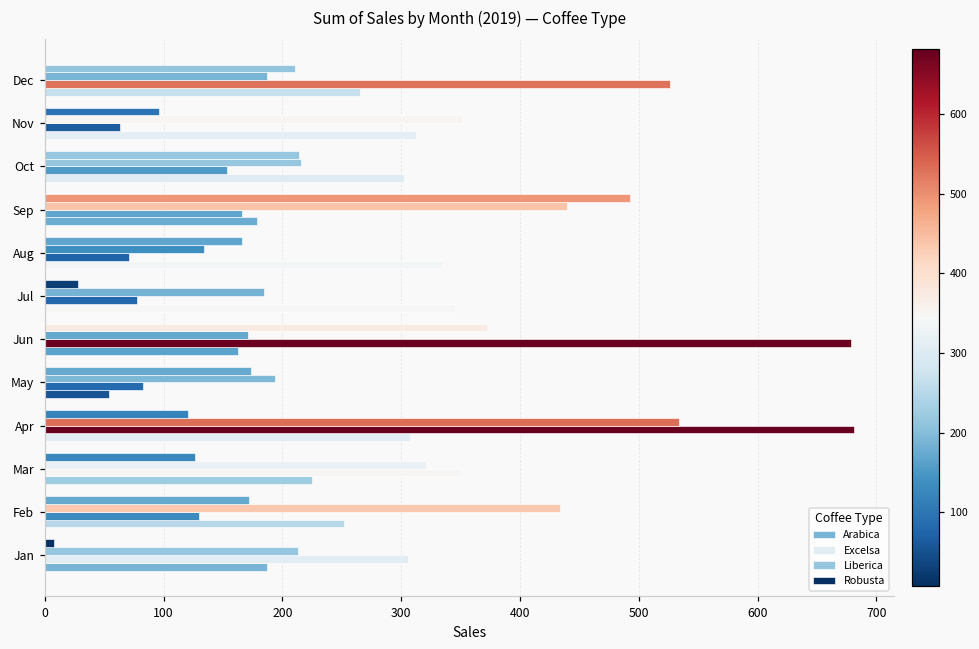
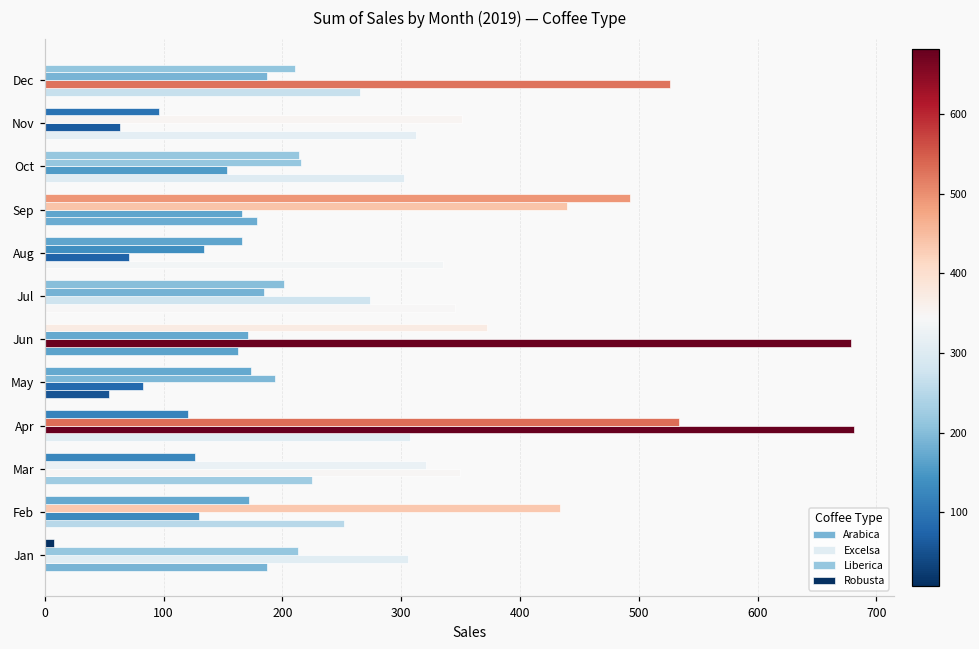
Robusta, Jul: 28 -> 201
Excelsa, Jul: 78 -> 274
